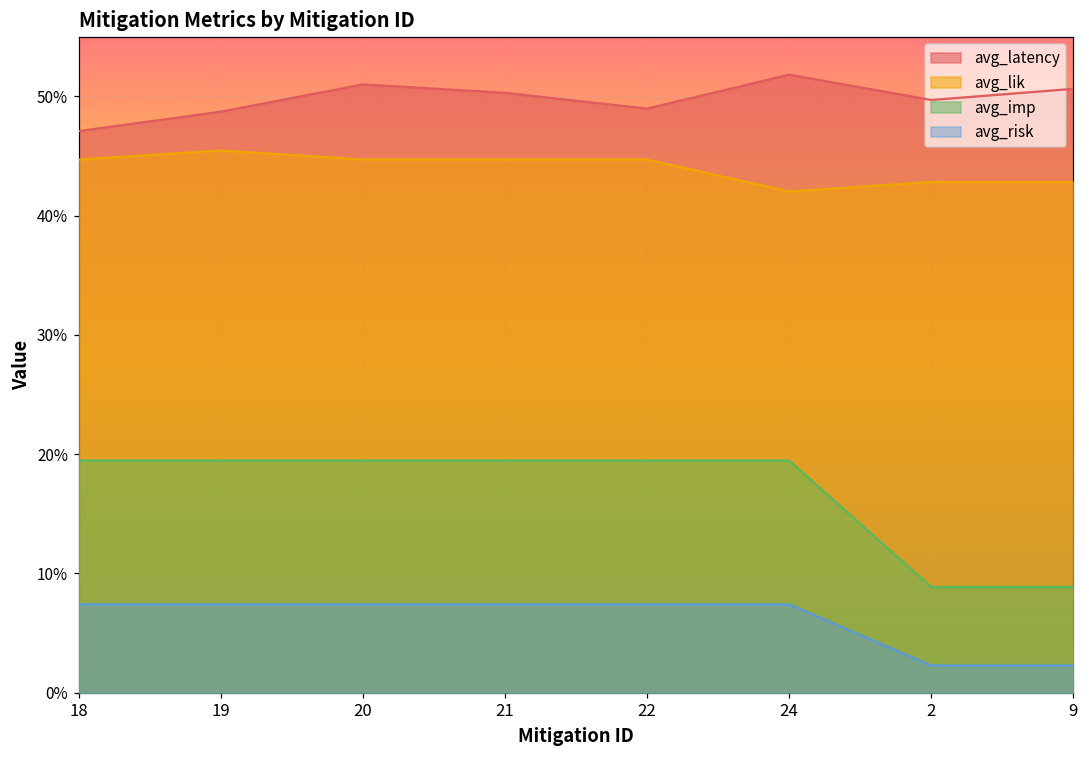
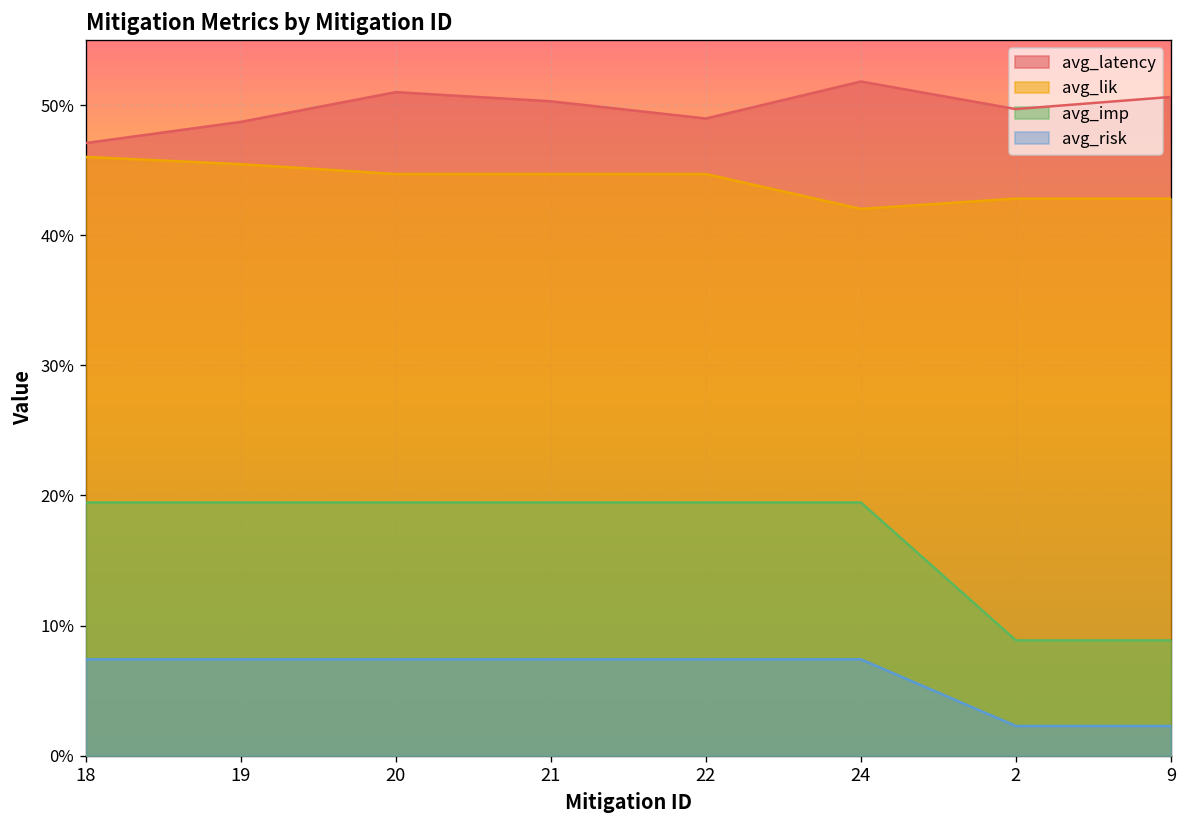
avg_lik, 18: 44.7% -> 46.0%
